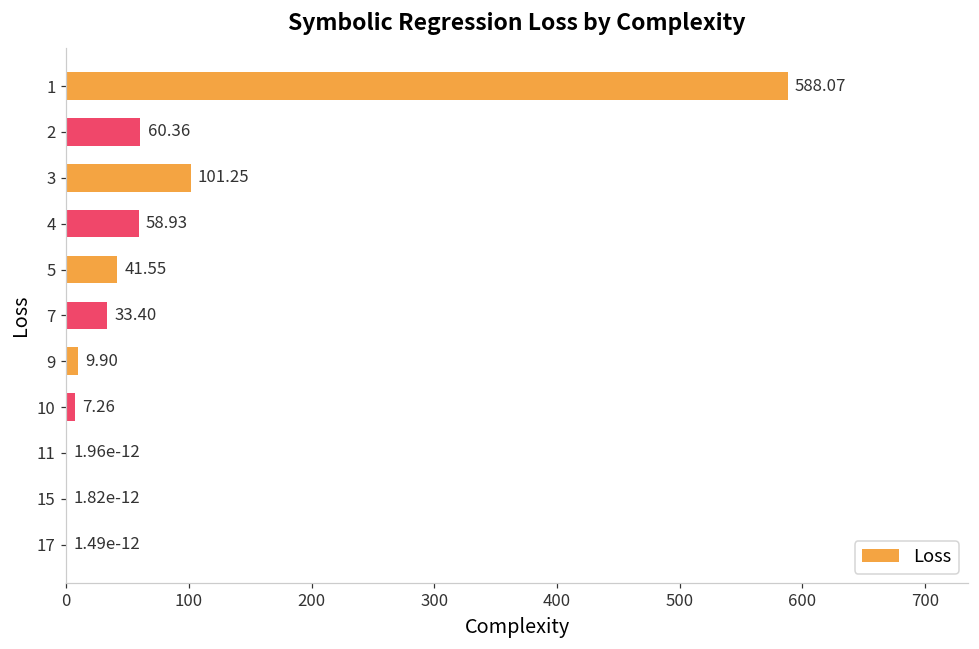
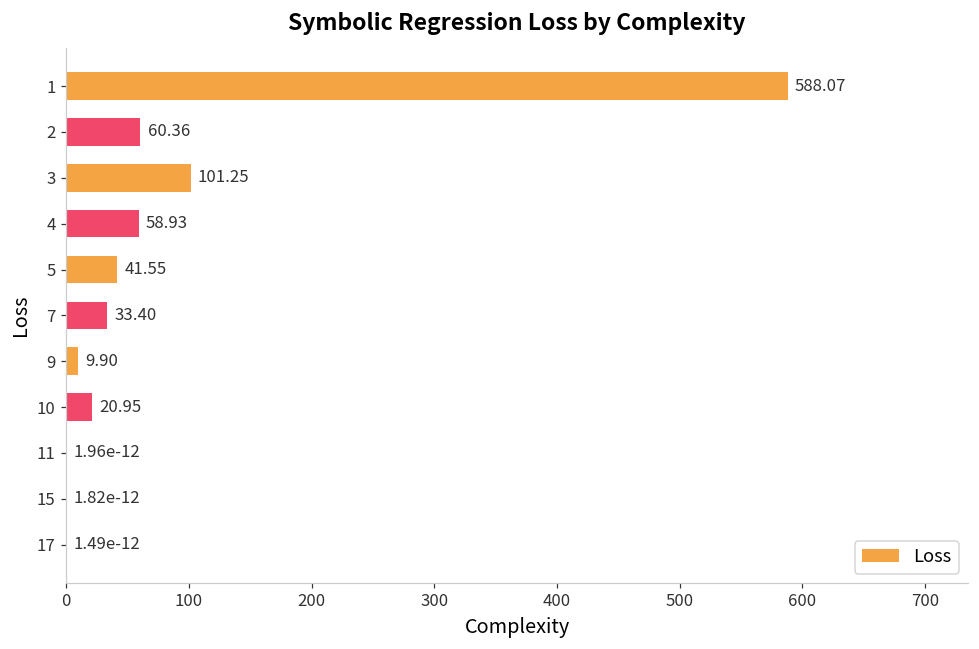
10: 7.26 -> 20.95
